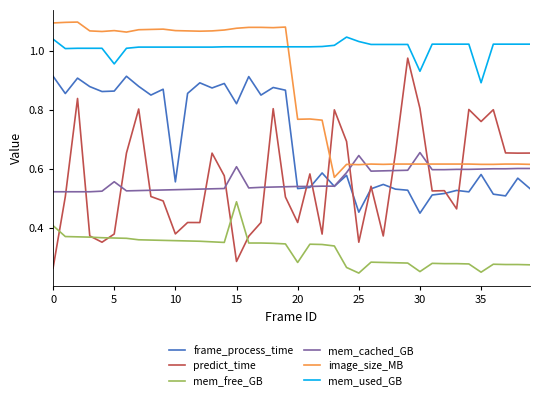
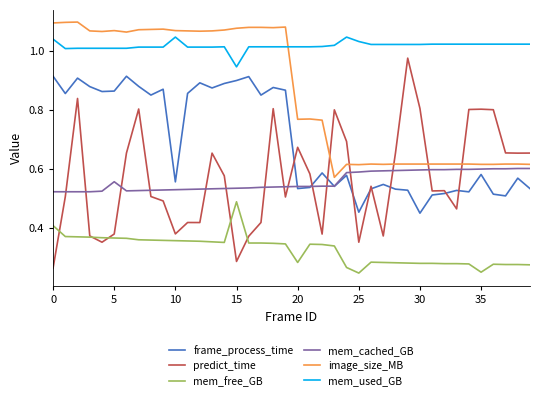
mem_used_GB, 5: 0.96 -> 1.01
mem_used_GB, 10: 1.01 -> 1.05
frame_process_time, 15: 0.82 -> 0.90
mem_cached_GB, 15: 0.61 -> 0.53
mem_used_GB, 15: 1.01 -> 0.95
predict_time, 20: 0.42 -> 0.67
mem_cached_GB, 25: 0.65 -> 0.59
mem_free_GB, 30: 0.25 -> 0.28
mem_cached_GB, 30: 0.66 -> 0.60
mem_used_GB, 30: 0.93 -> 1.02
predict_time, 35: 0.76 -> 0.80
mem_used_GB, 35: 0.89 -> 1.02
